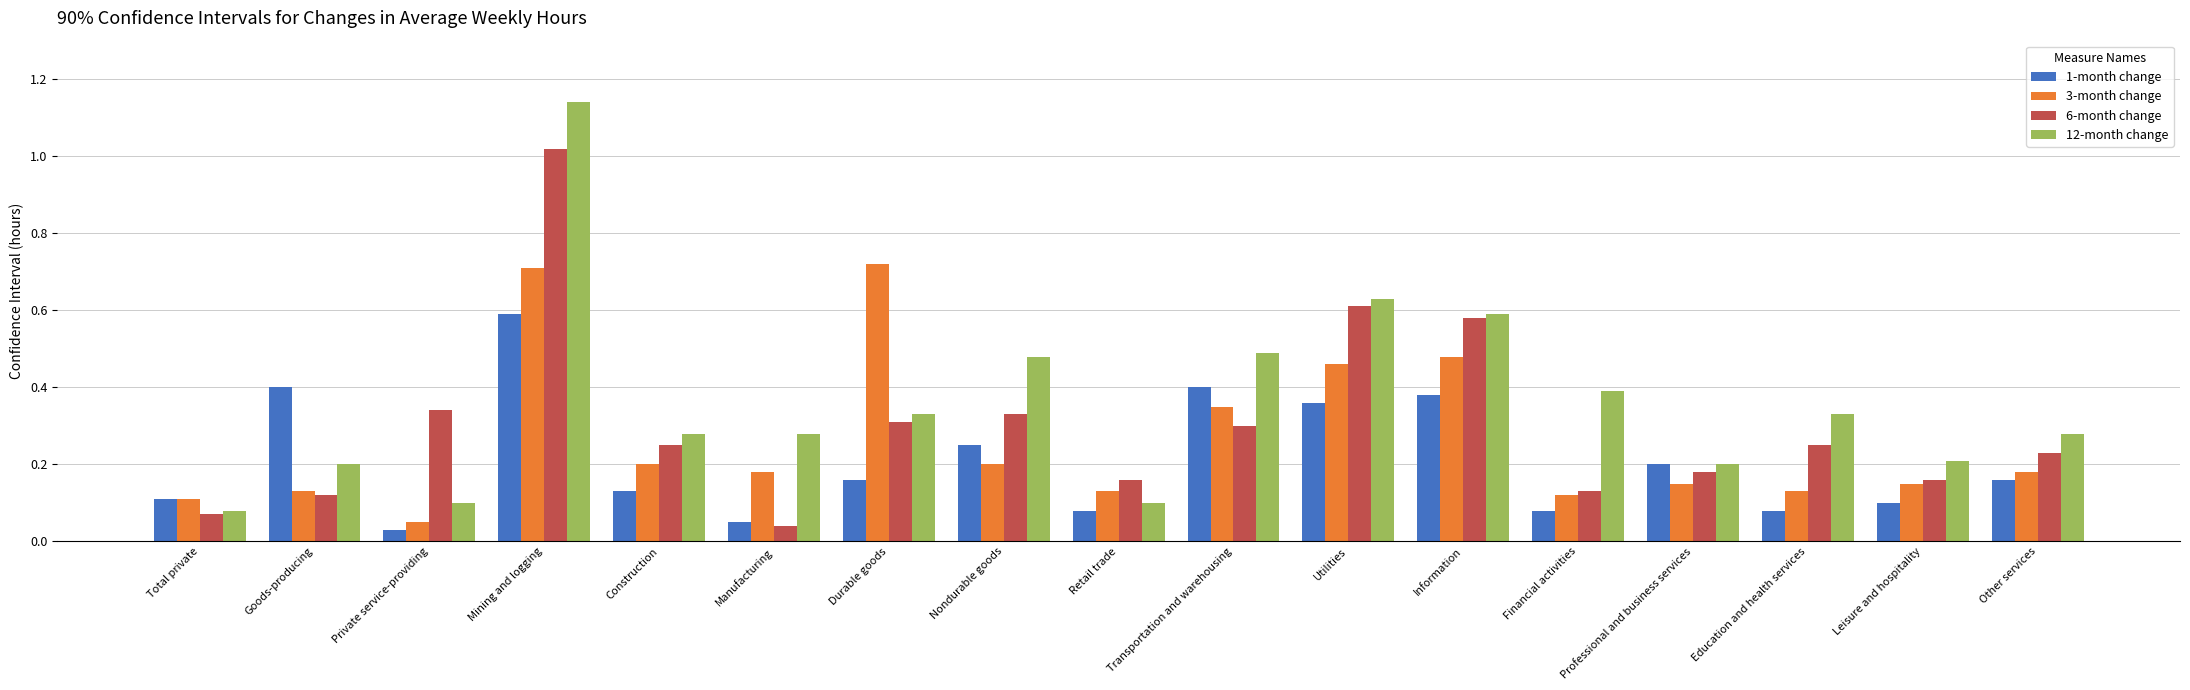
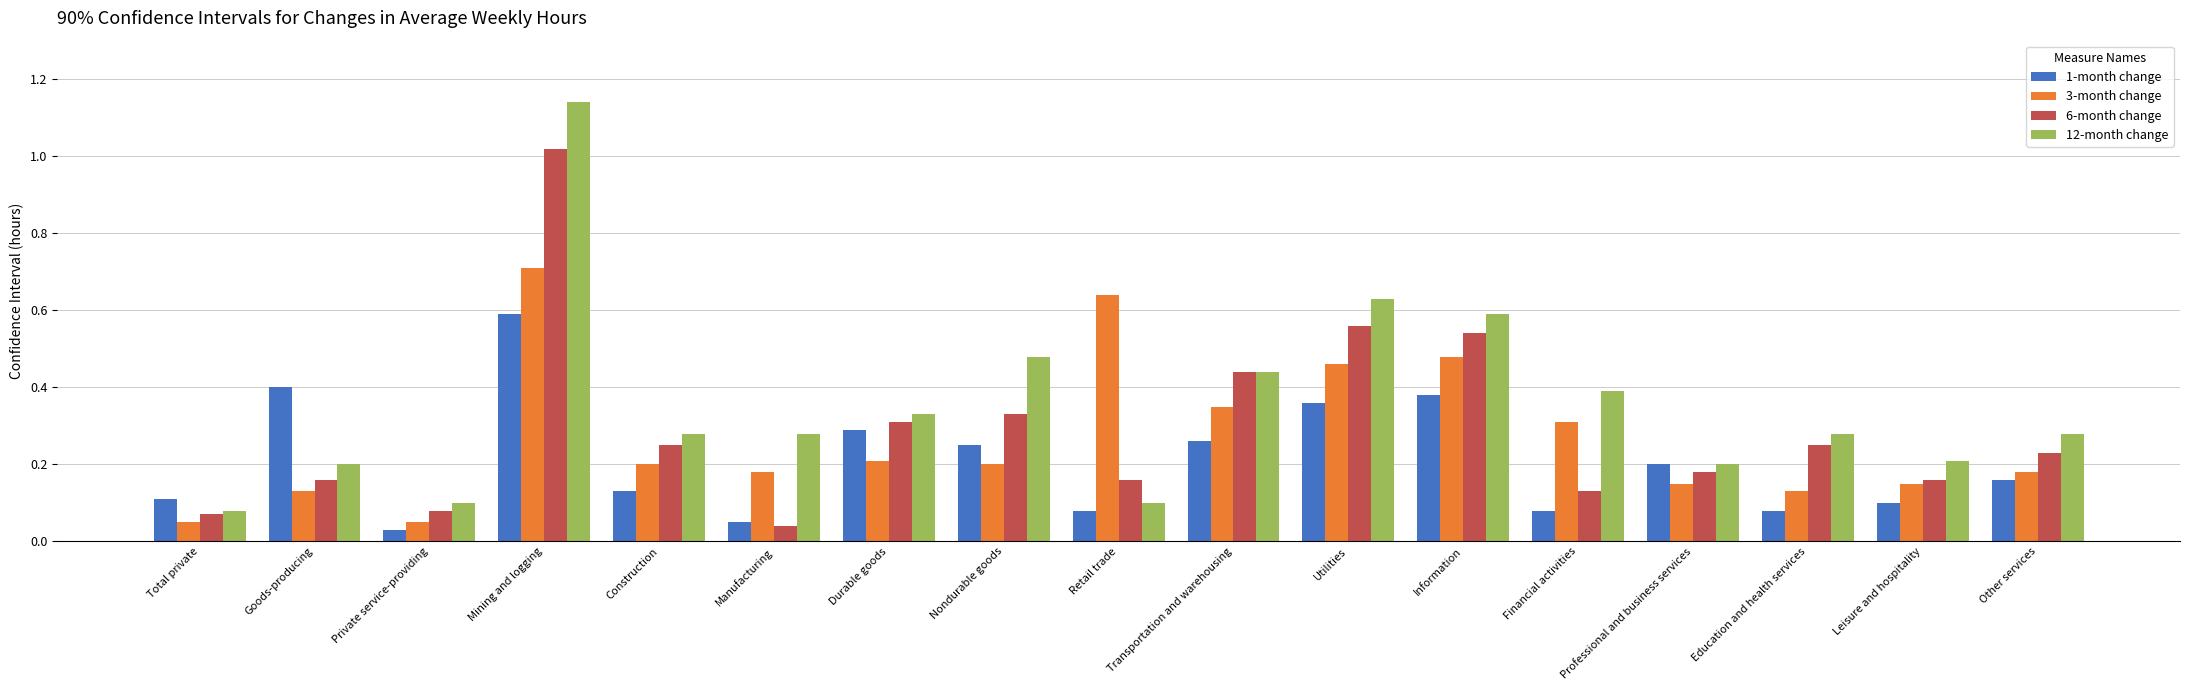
3-month change, Total private: 0.11 -> 0.05
6-month change, Goods-producing: 0.12 -> 0.16
6-month change, Private service-providing: 0.34 -> 0.08
1-month change, Durable goods: 0.16 -> 0.29
3-month change, Durable goods: 0.72 -> 0.21
3-month change, Retail trade: 0.13 -> 0.64
1-month change, Transportation and warehousing: 0.40 -> 0.26
6-month change, Transportation and warehousing: 0.30 -> 0.44
12-month change, Transportation and warehousing: 0.49 -> 0.44
6-month change, Utilities: 0.61 -> 0.56
6-month change, Information: 0.58 -> 0.54
3-month change, Financial activities: 0.12 -> 0.31
12-month change, Education and health services: 0.33 -> 0.28
